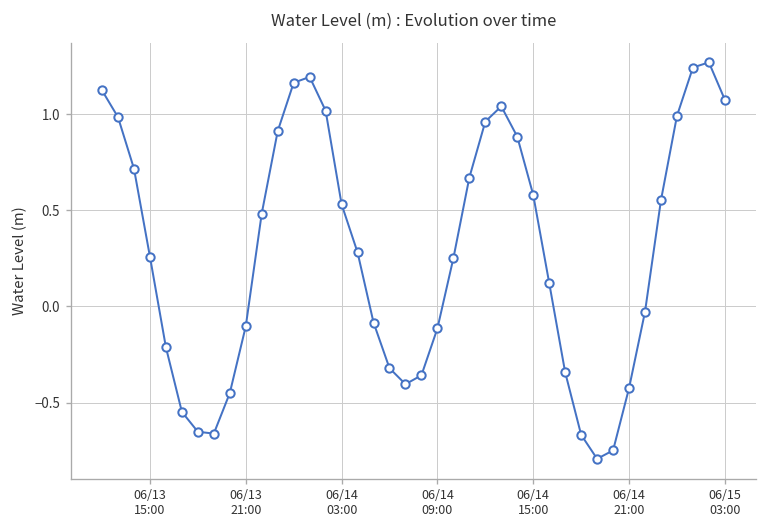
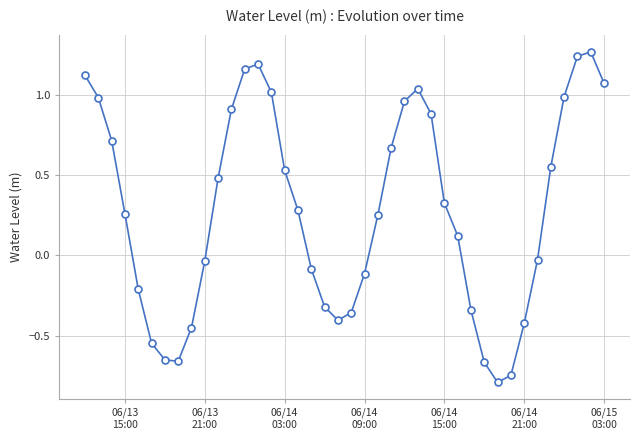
06/13 21:00: -0.10 -> -0.03
06/14 15:00: 0.58 -> 0.33
